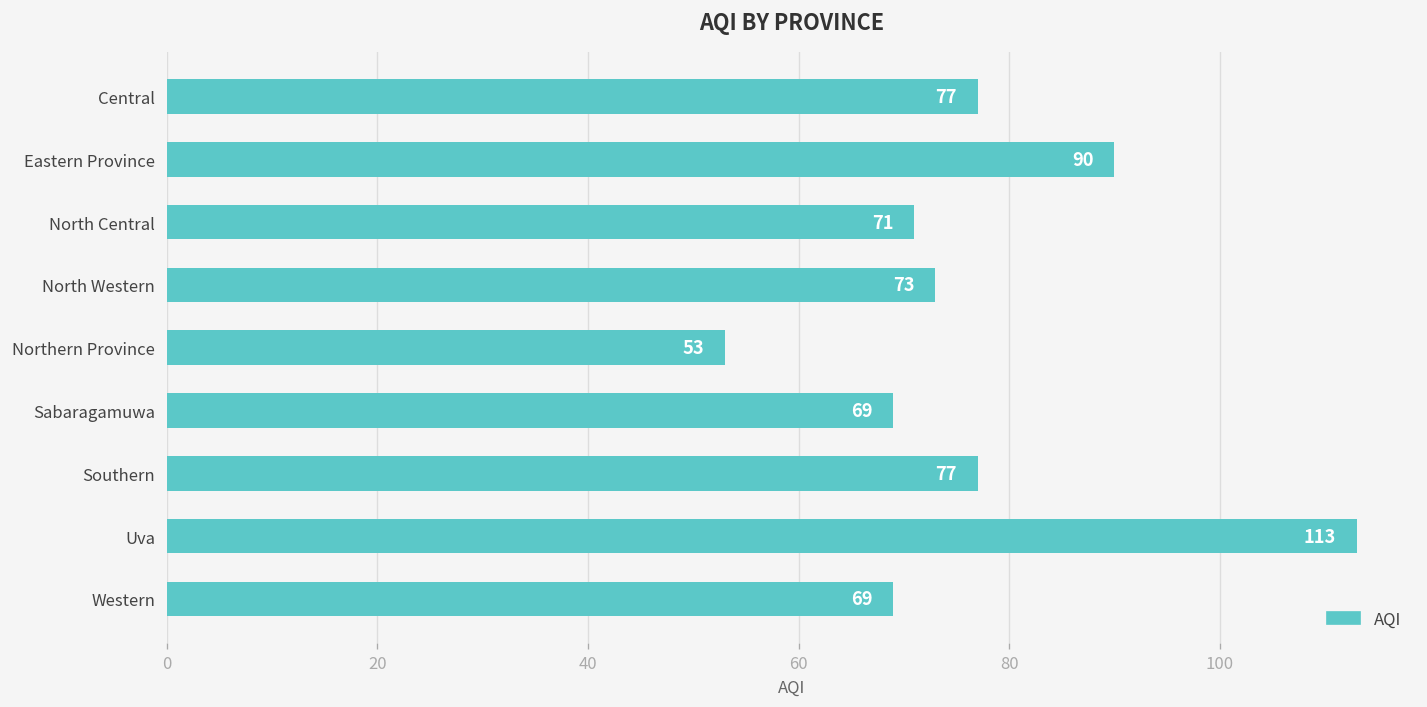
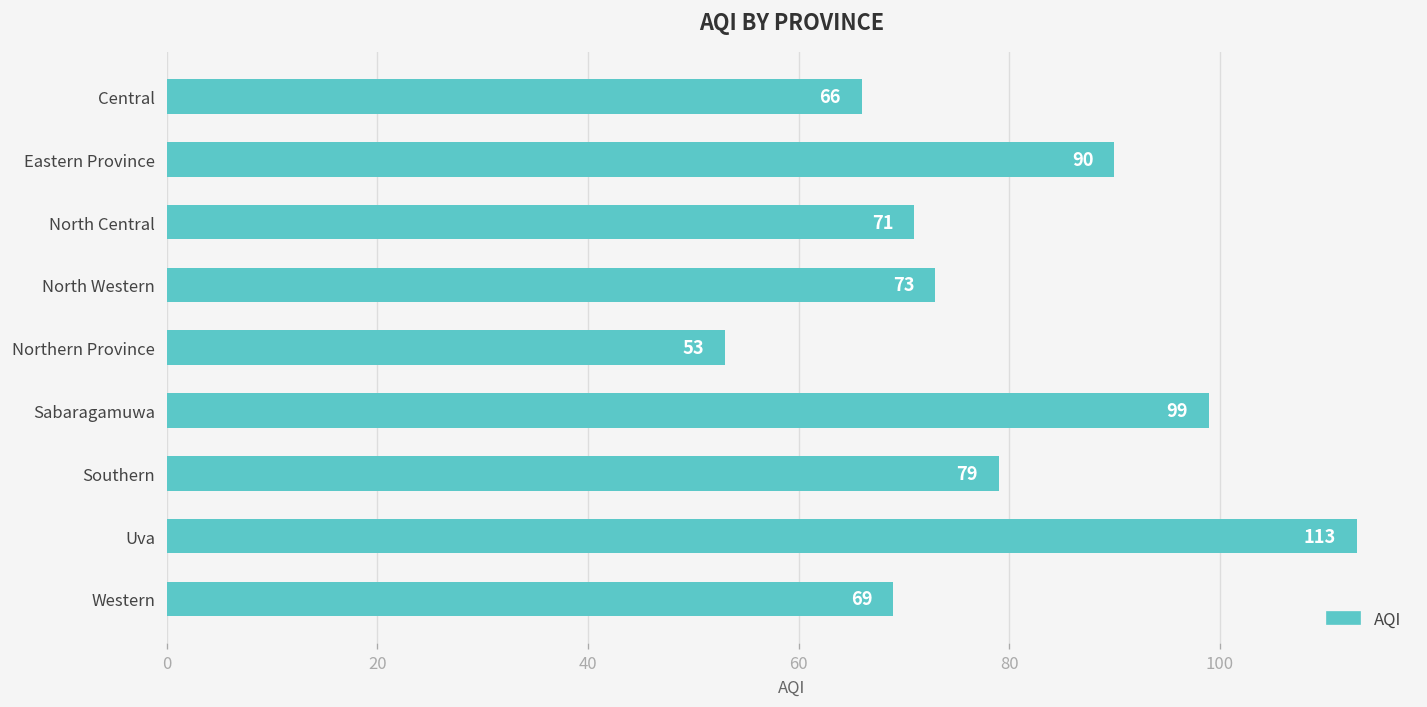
Central: 77 -> 66
Sabaragamuwa: 69 -> 99
Southern: 77 -> 79
